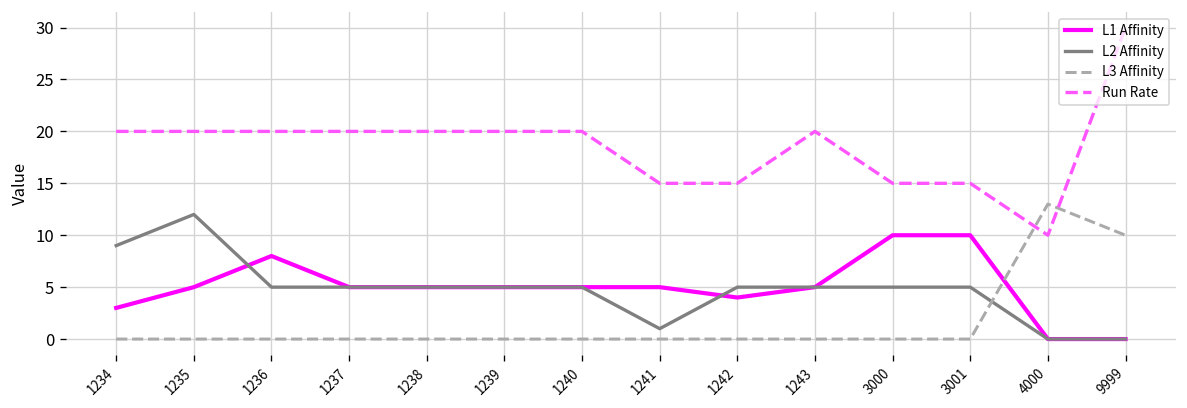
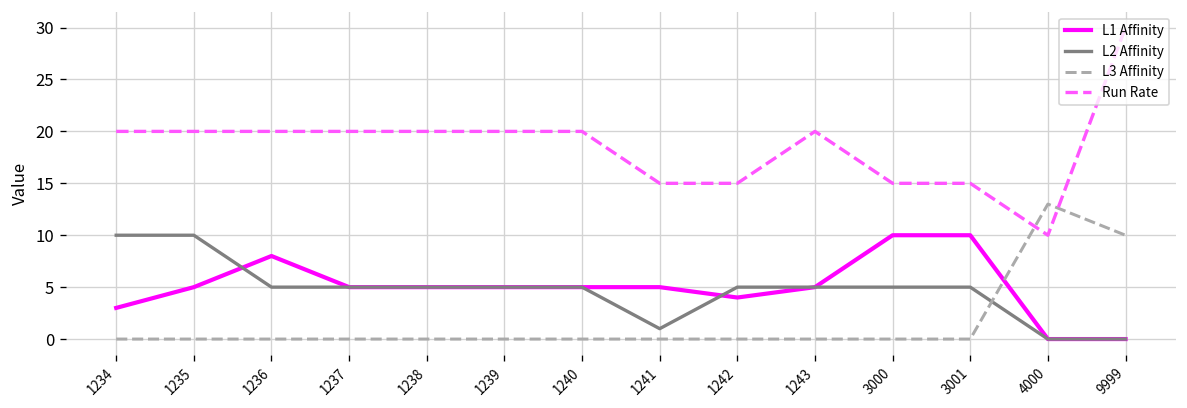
L2 Affinity, 1234: 9 -> 10
L2 Affinity, 1235: 12 -> 10
